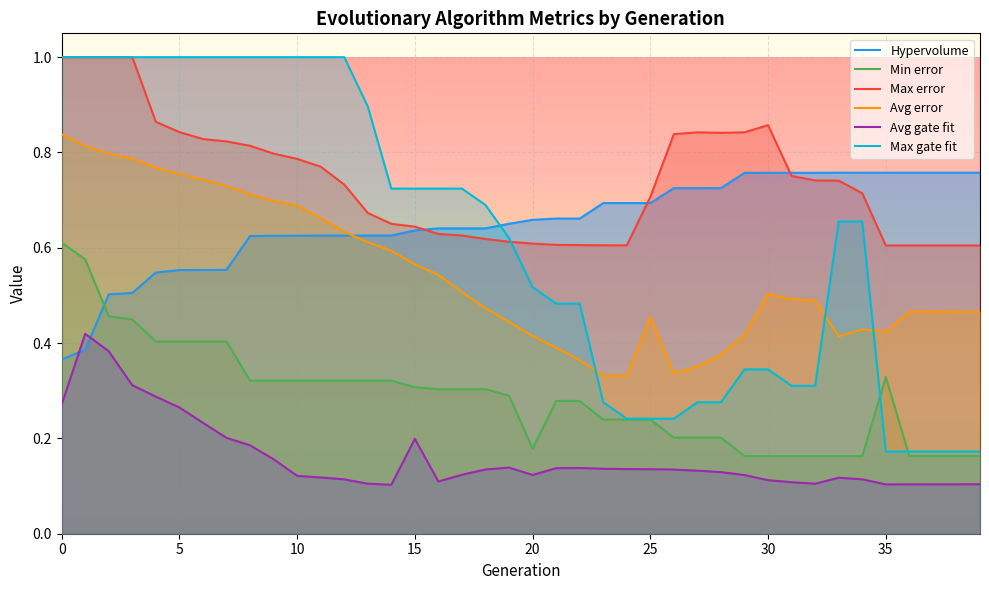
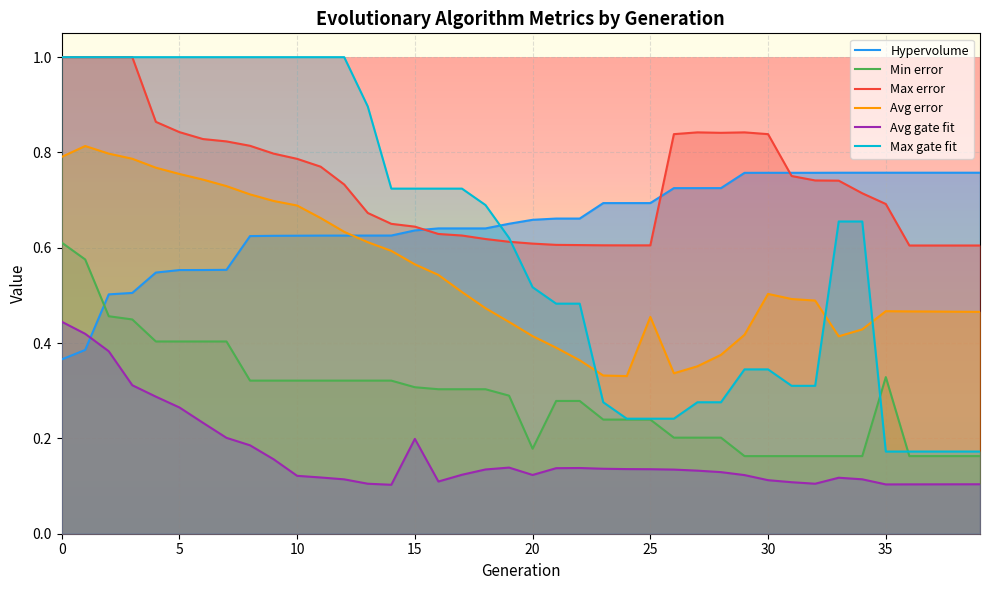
Avg error, 0: 0.84 -> 0.79
Avg gate fit, 0: 0.27 -> 0.44
Max error, 25: 0.71 -> 0.61
Max error, 30: 0.86 -> 0.84
Max error, 35: 0.60 -> 0.69
Avg error, 35: 0.42 -> 0.47
